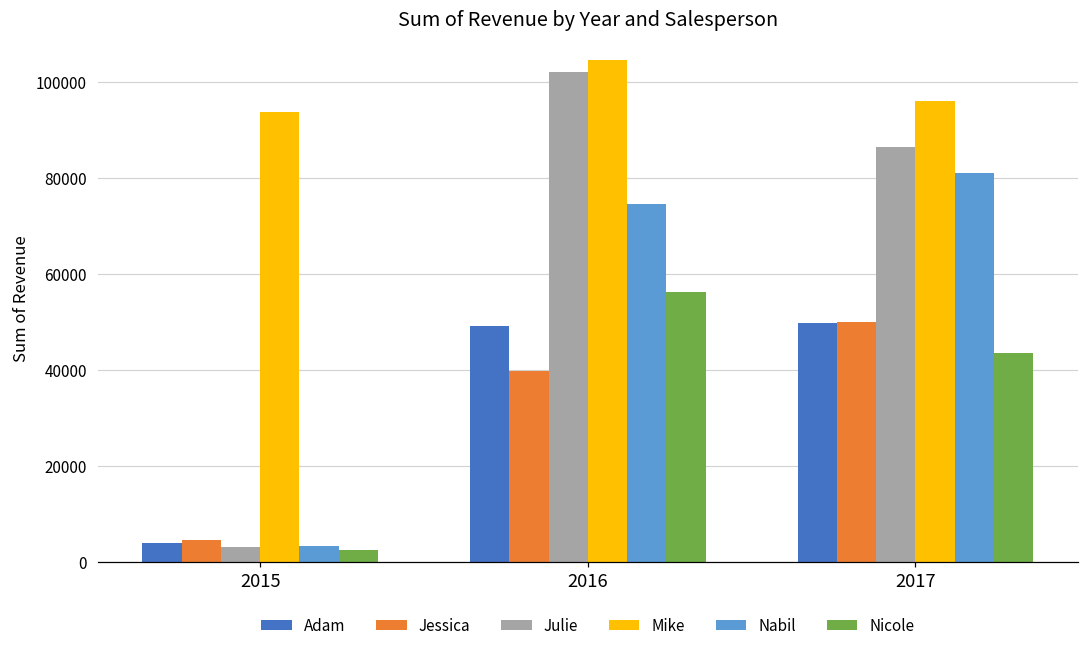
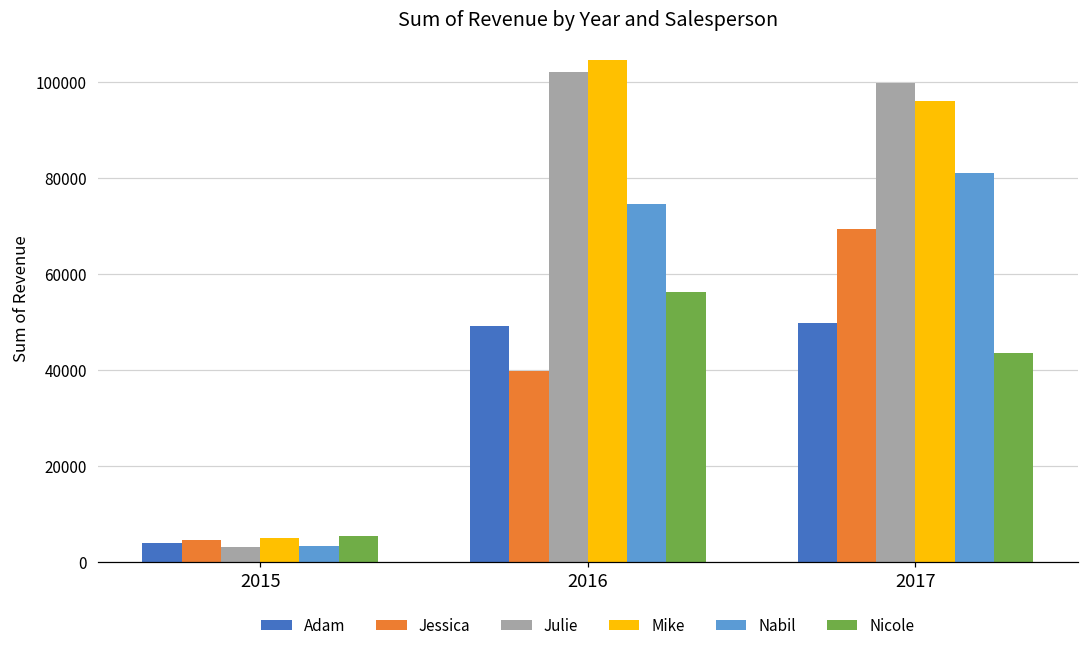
Mike, 2015: 94000 -> 5000
Nicole, 2015: 3000 -> 5000
Jessica, 2017: 50000 -> 69000
Julie, 2017: 86000 -> 100000
